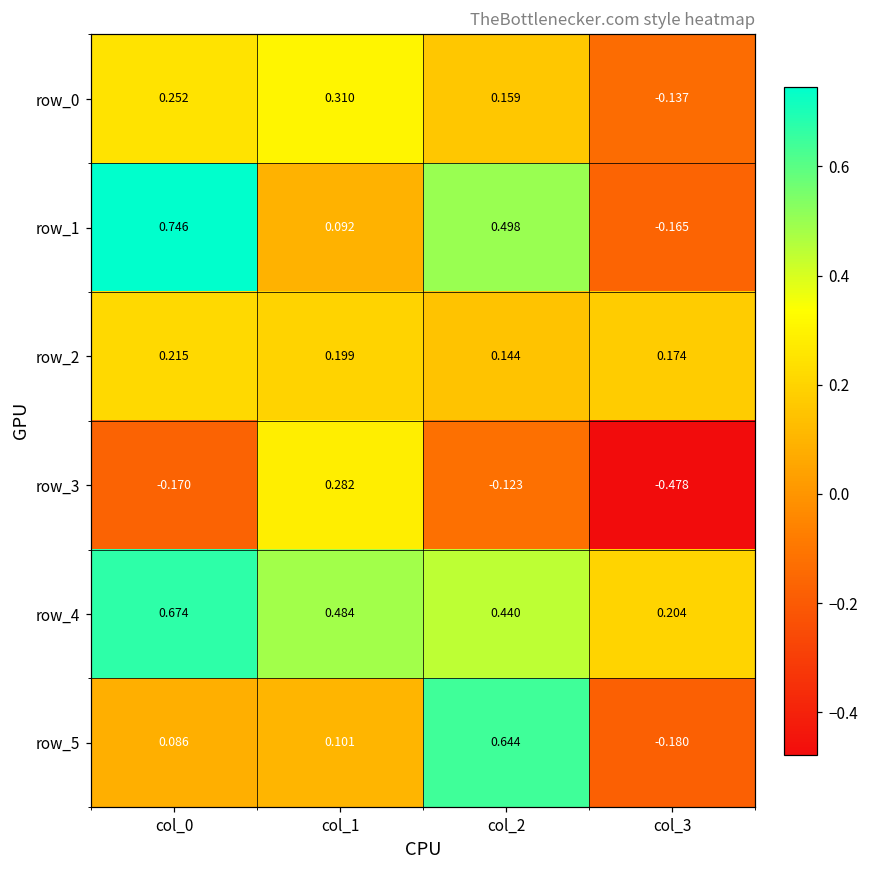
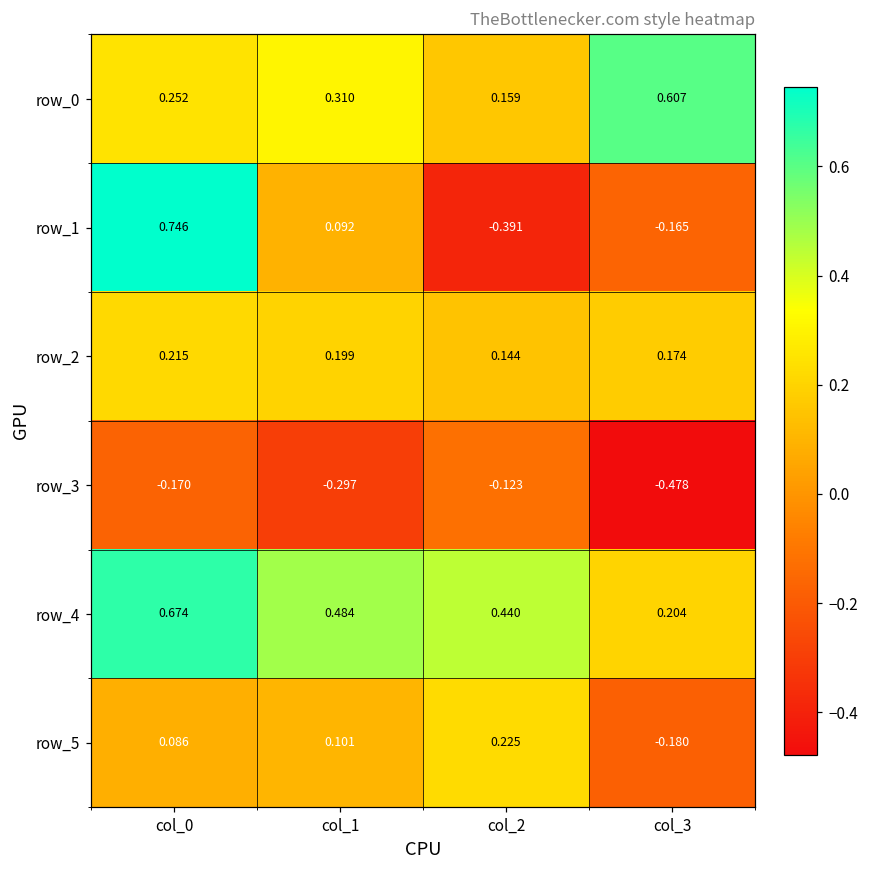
row_0, col_3: -0.137 -> 0.607
row_1, col_2: 0.498 -> -0.391
row_3, col_1: 0.282 -> -0.297
row_5, col_2: 0.644 -> 0.225
